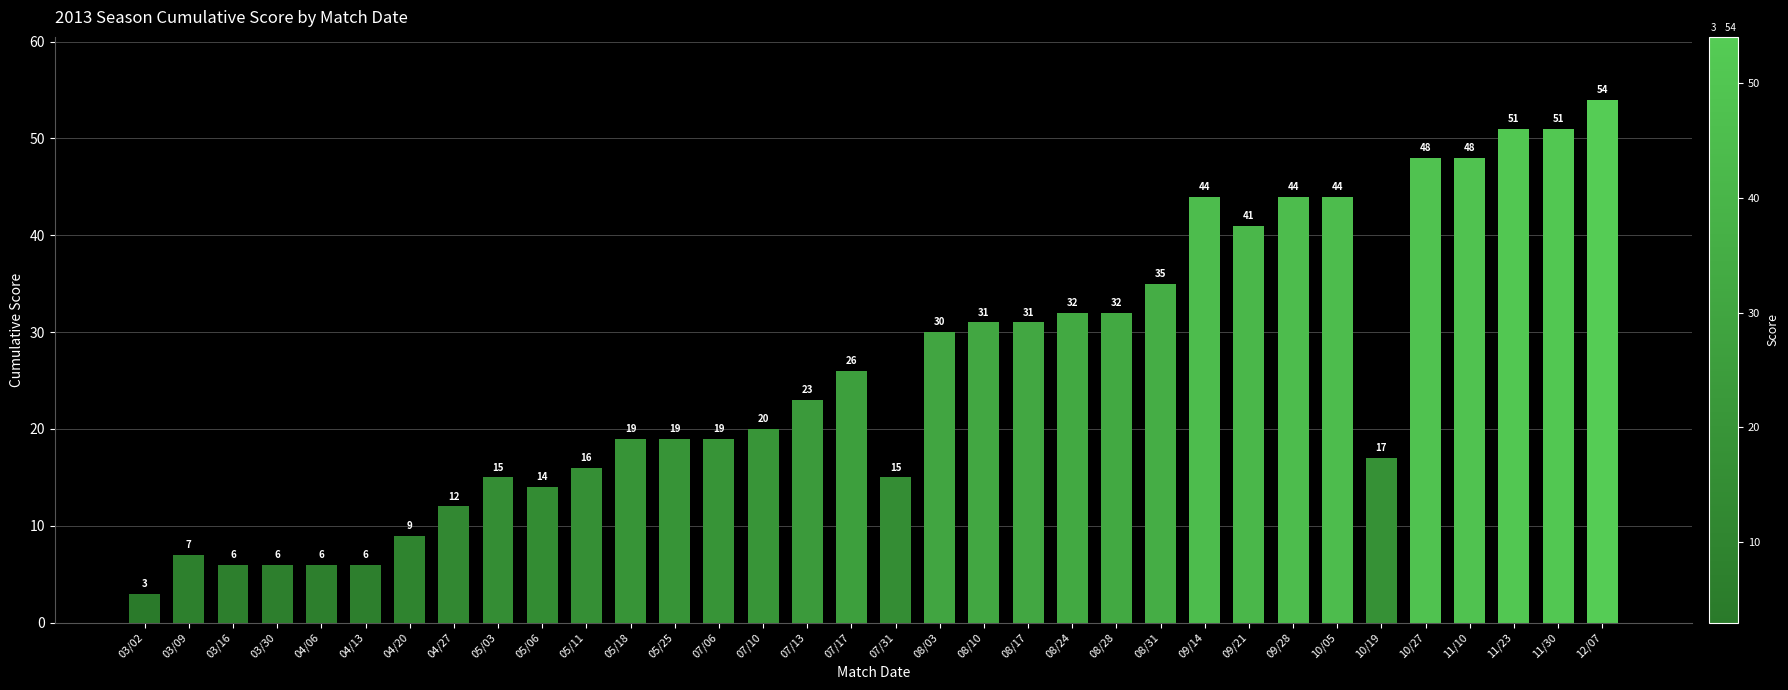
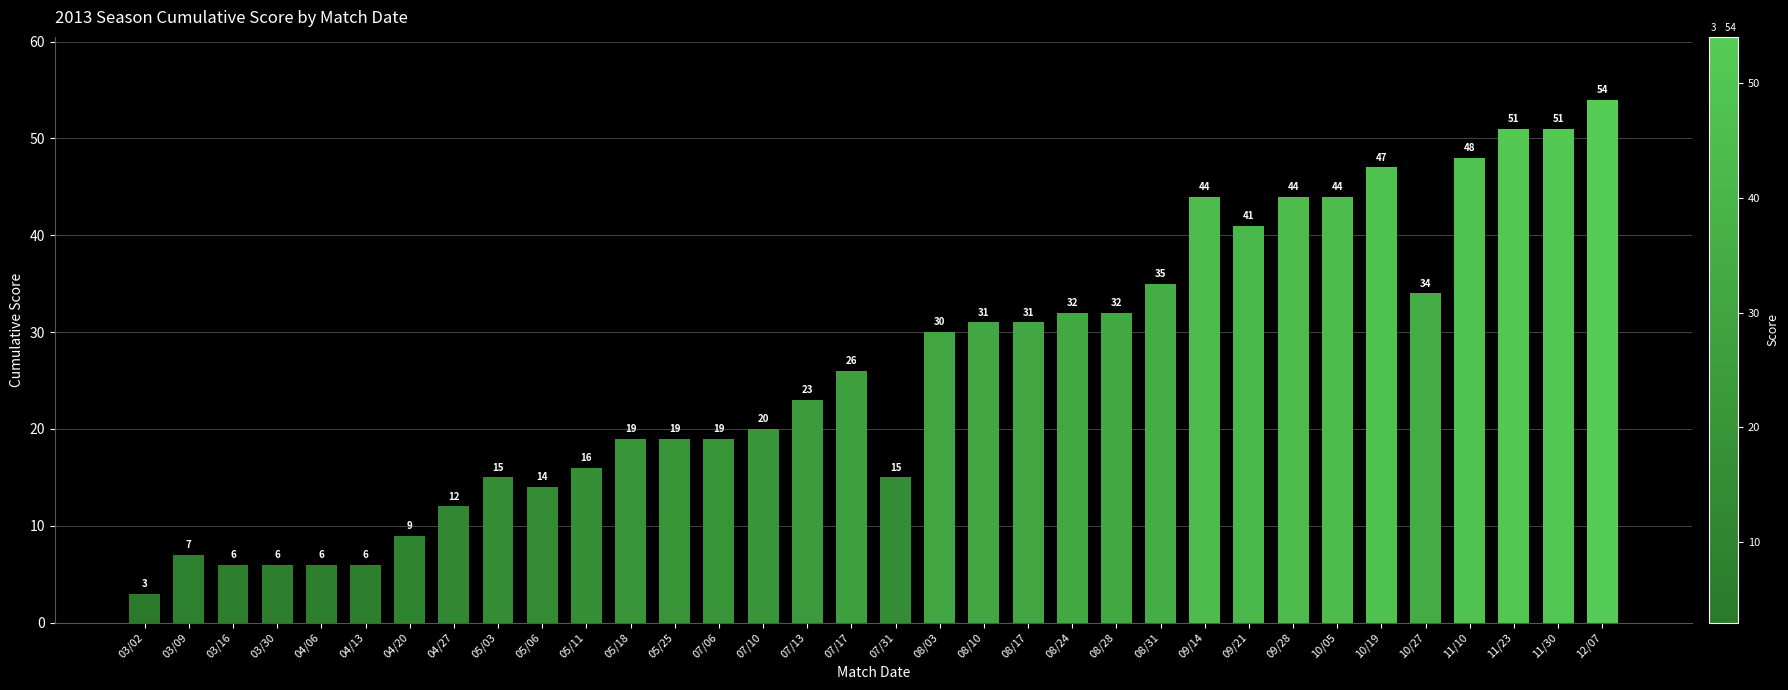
10/19: 17 -> 47
10/27: 48 -> 34
